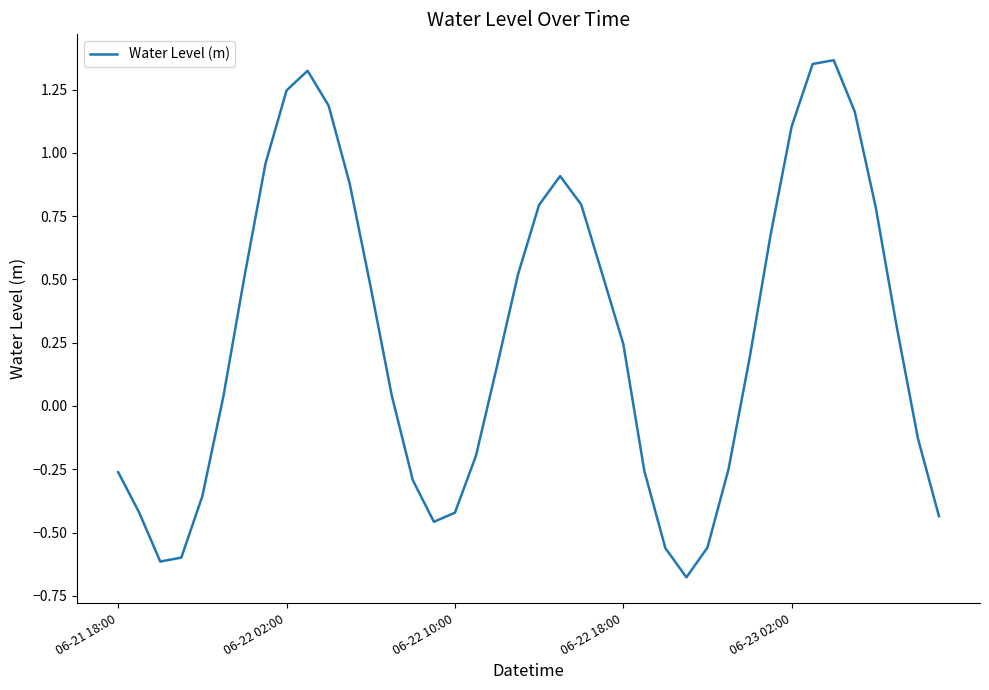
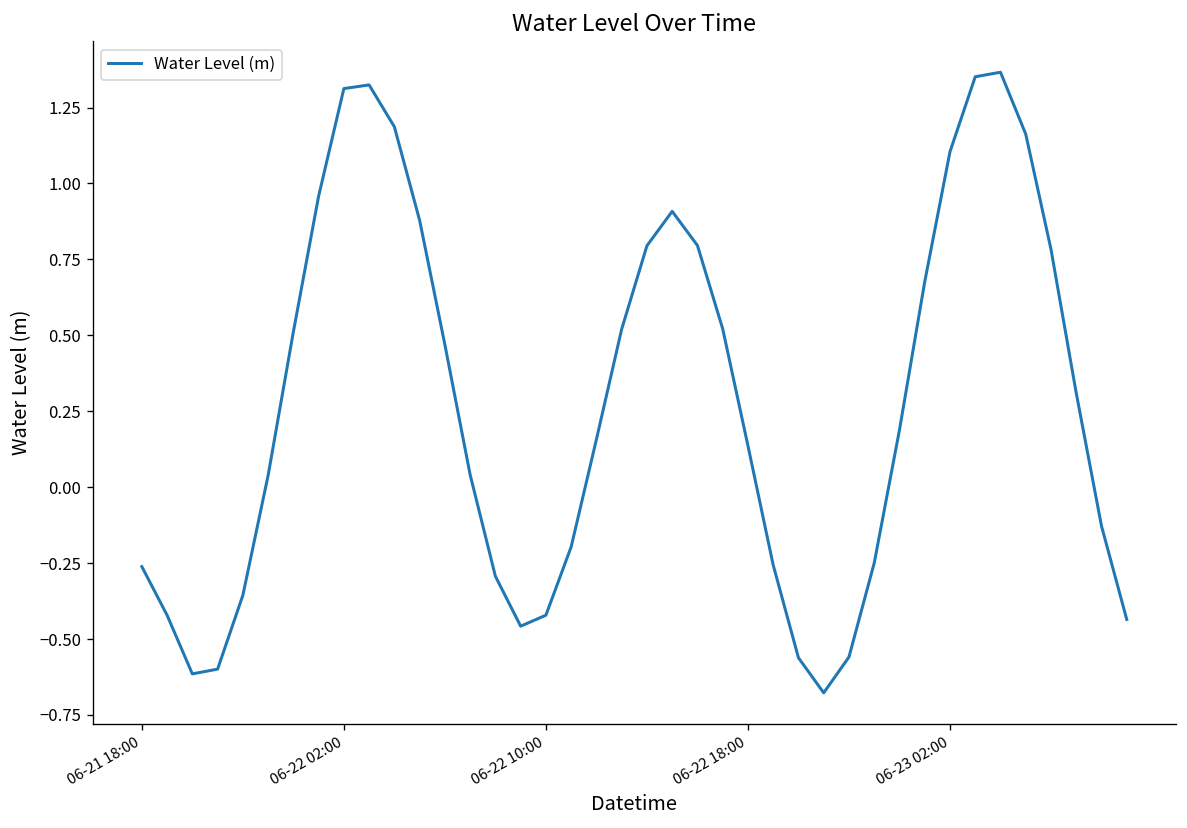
06-22 02:00: 1.25 -> 1.31
06-22 18:00: 0.25 -> 0.14
